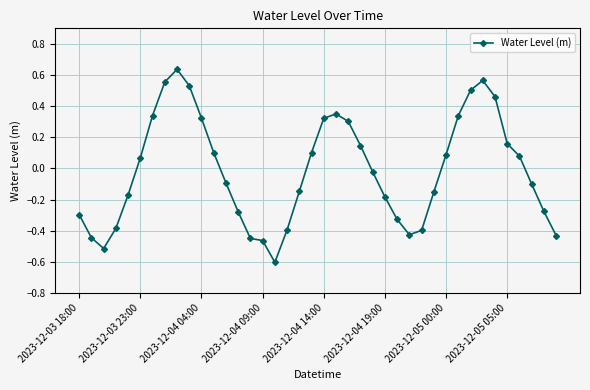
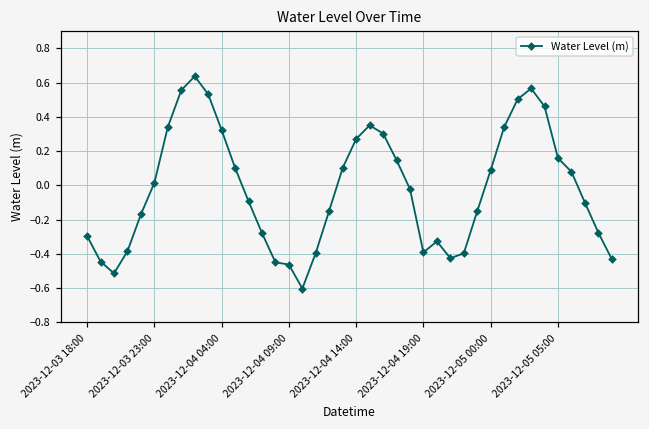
2023-12-03 23:00: 0.07 -> 0.01
2023-12-04 14:00: 0.32 -> 0.27
2023-12-04 19:00: -0.18 -> -0.39
